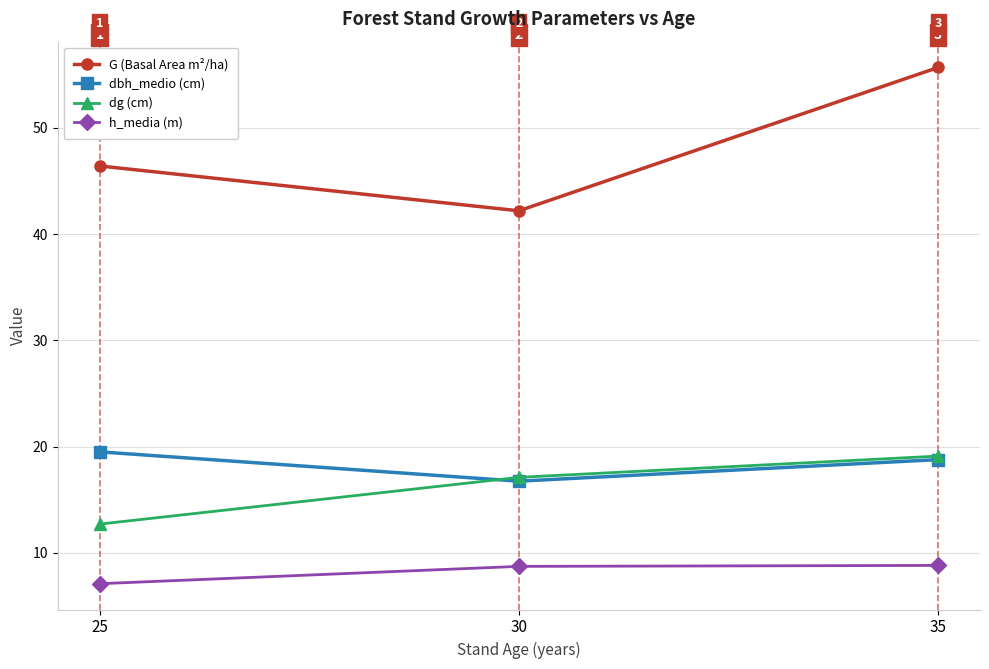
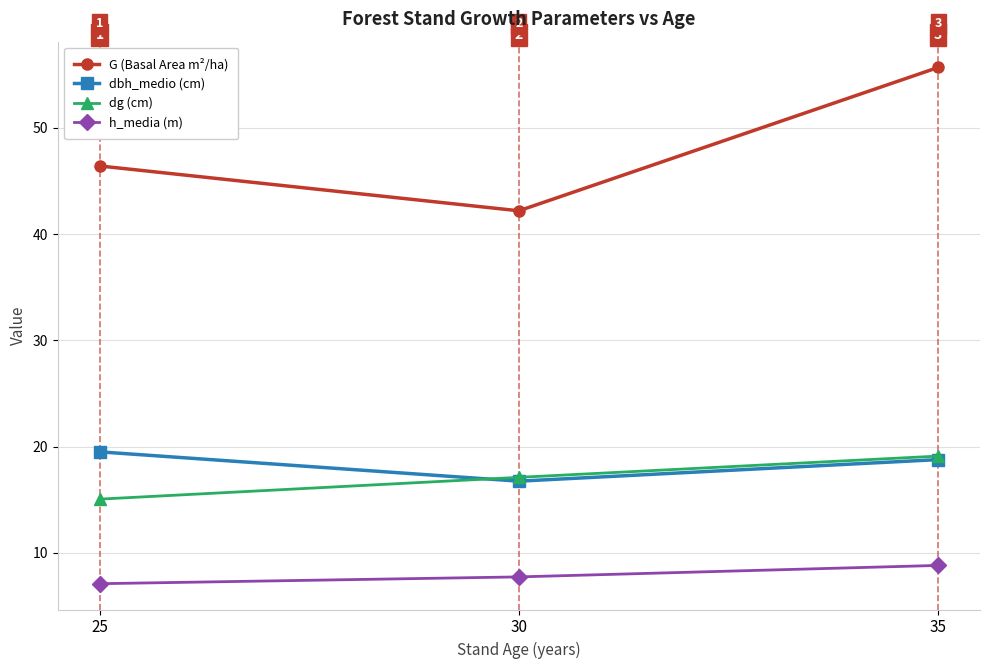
dg (cm), 25: 12.7 -> 15.1
h_media (m), 30: 8.7 -> 7.7
